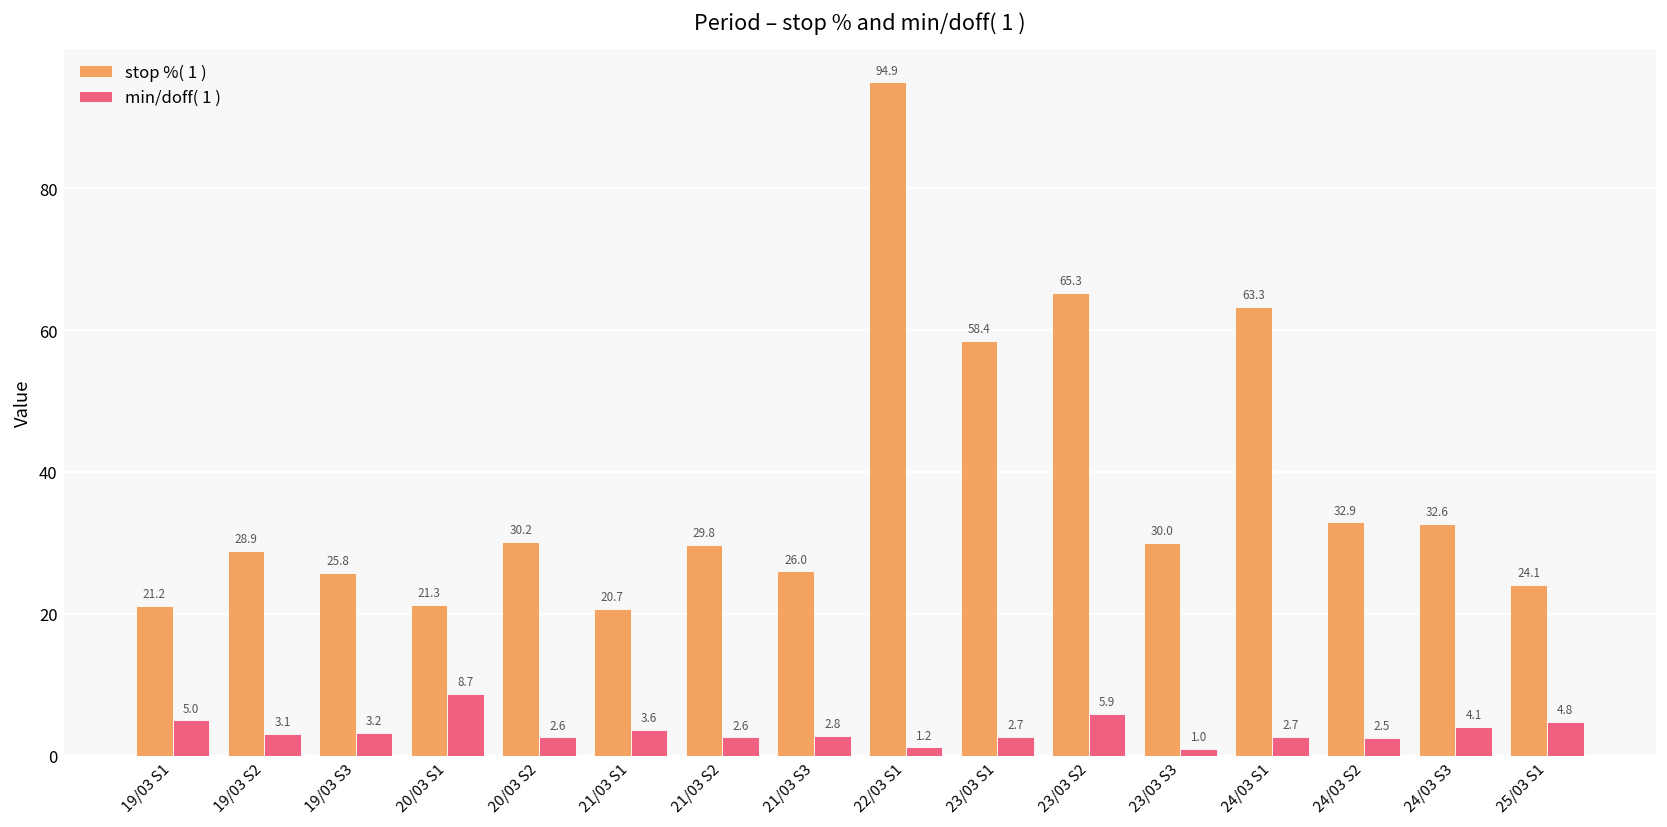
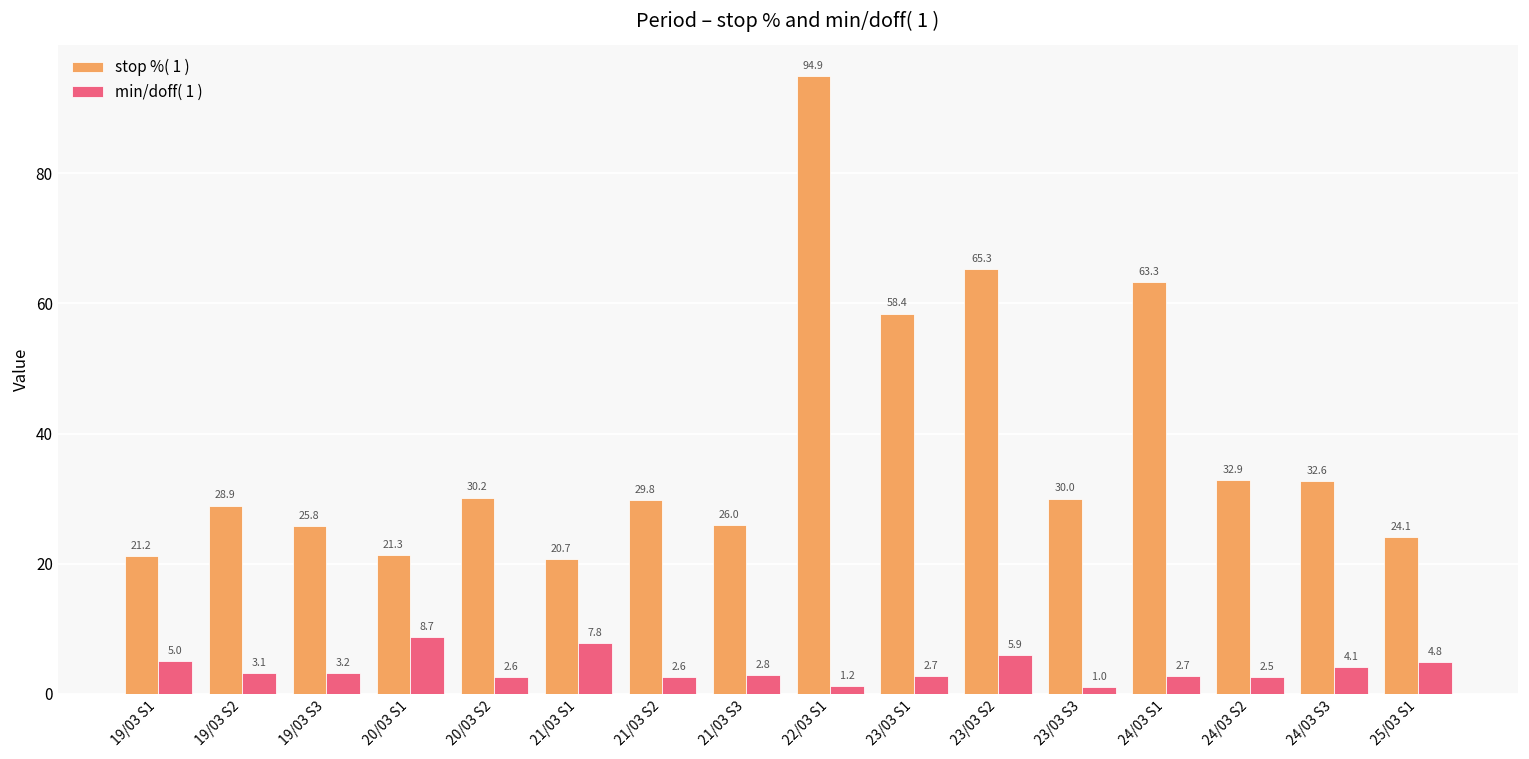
min/doff( 1 ), 21/03 S1: 3.6 -> 7.8
